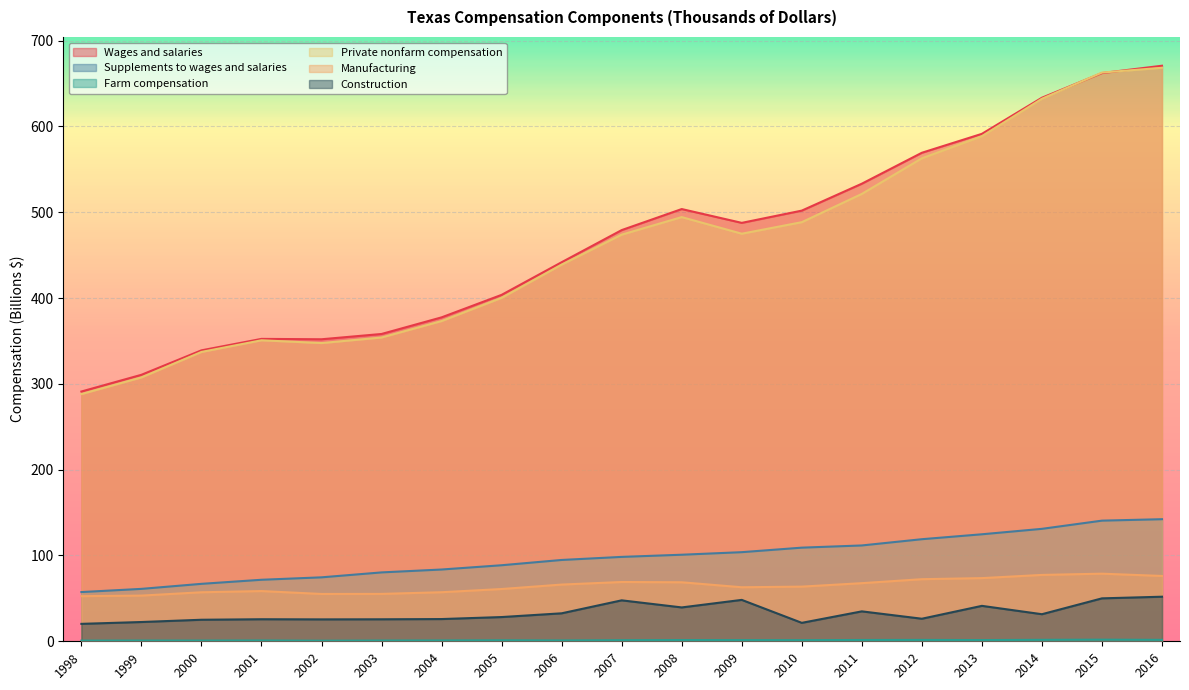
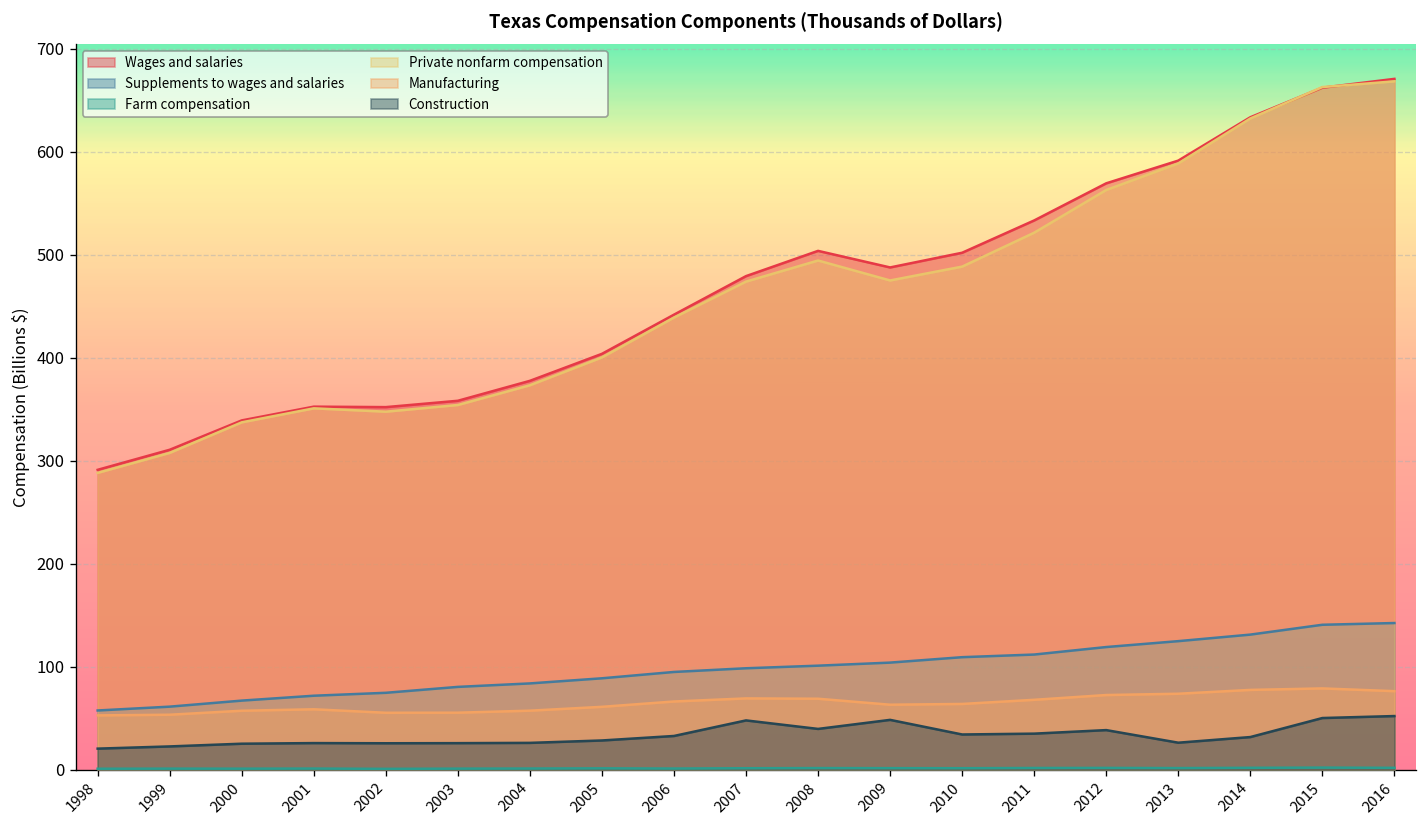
Construction, 2010: 20 -> 30
Construction, 2012: 30 -> 40
Construction, 2013: 40 -> 30
